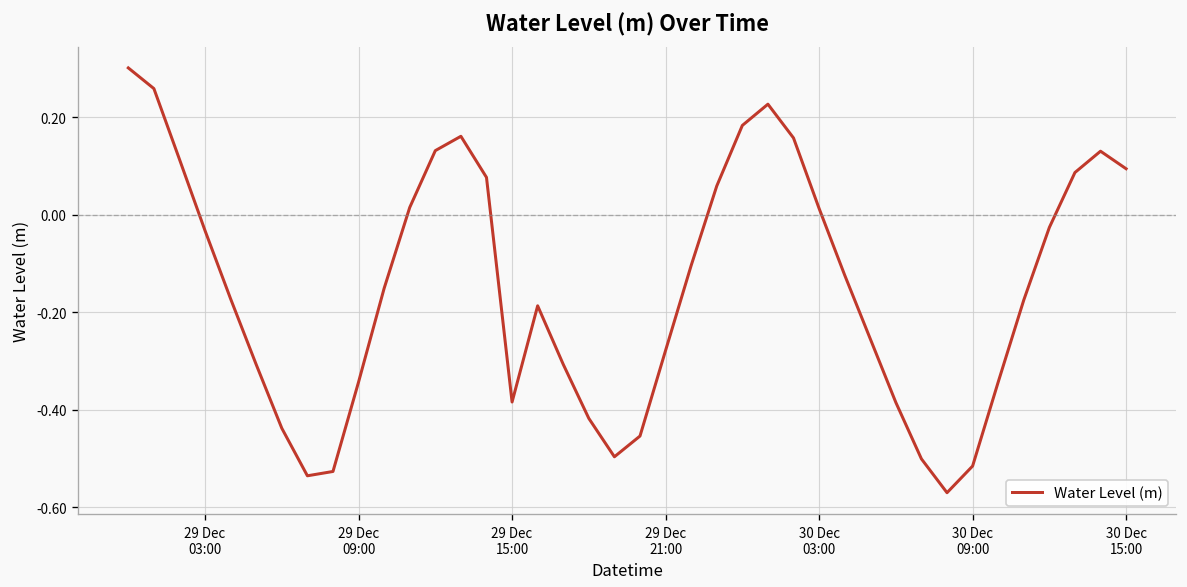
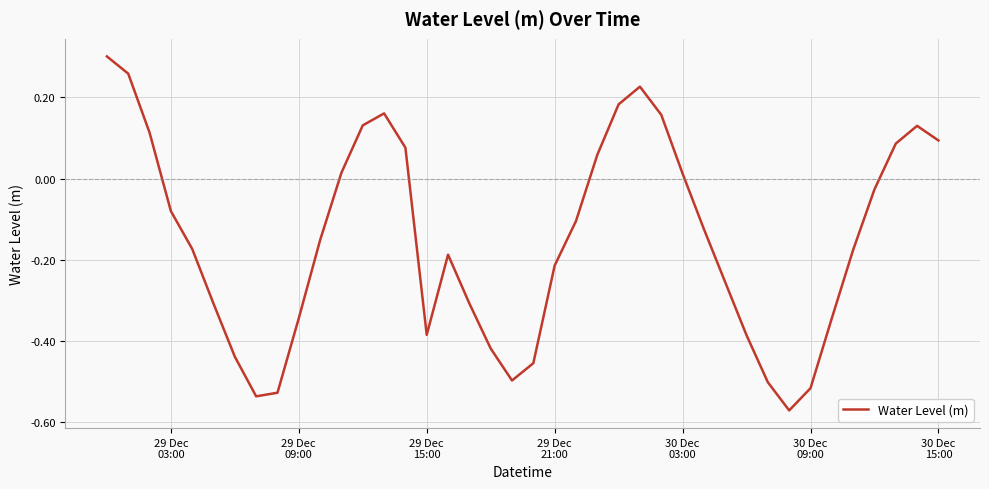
29 Dec 03:00: -0.03 -> -0.08
29 Dec 21:00: -0.28 -> -0.21
